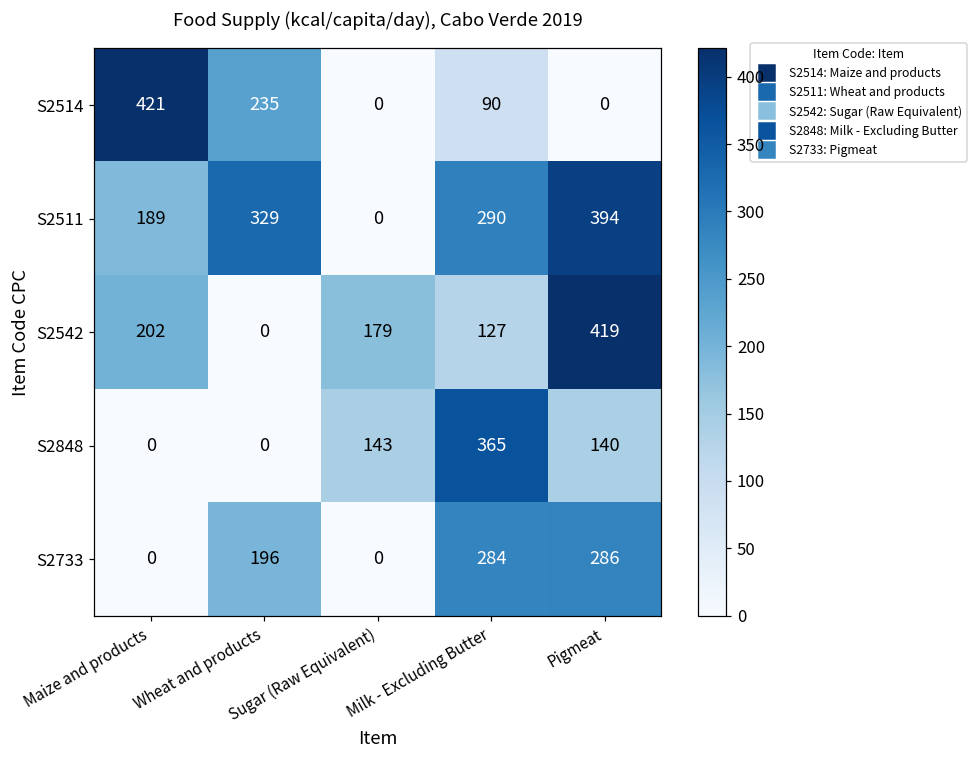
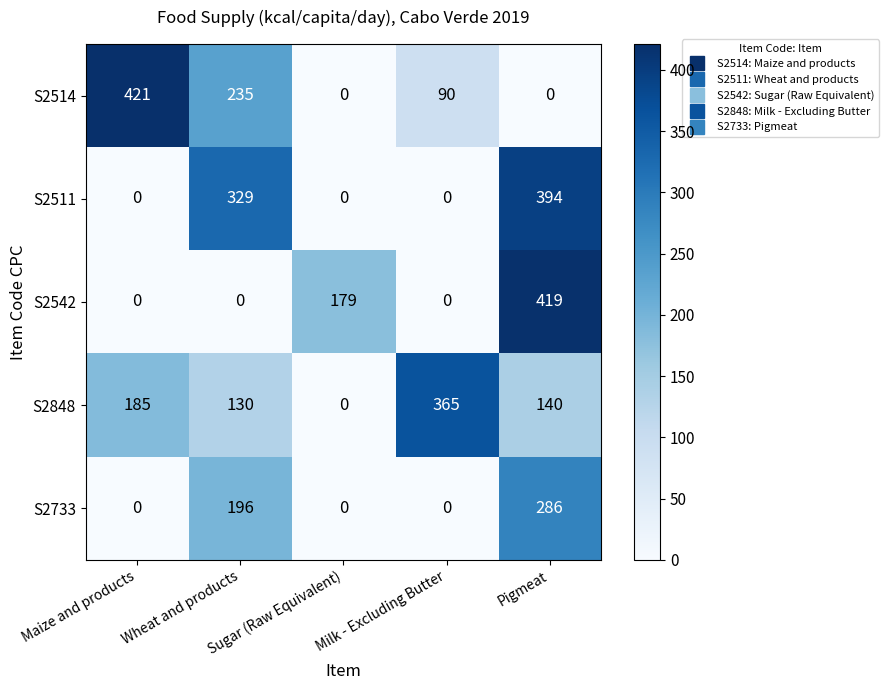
S2511, Maize and products: 189 -> 0
S2511, Milk - Excluding Butter: 290 -> 0
S2542, Maize and products: 202 -> 0
S2542, Milk - Excluding Butter: 127 -> 0
S2848, Maize and products: 0 -> 185
S2848, Wheat and products: 0 -> 130
S2848, Sugar (Raw Equivalent): 143 -> 0
S2733, Milk - Excluding Butter: 284 -> 0
